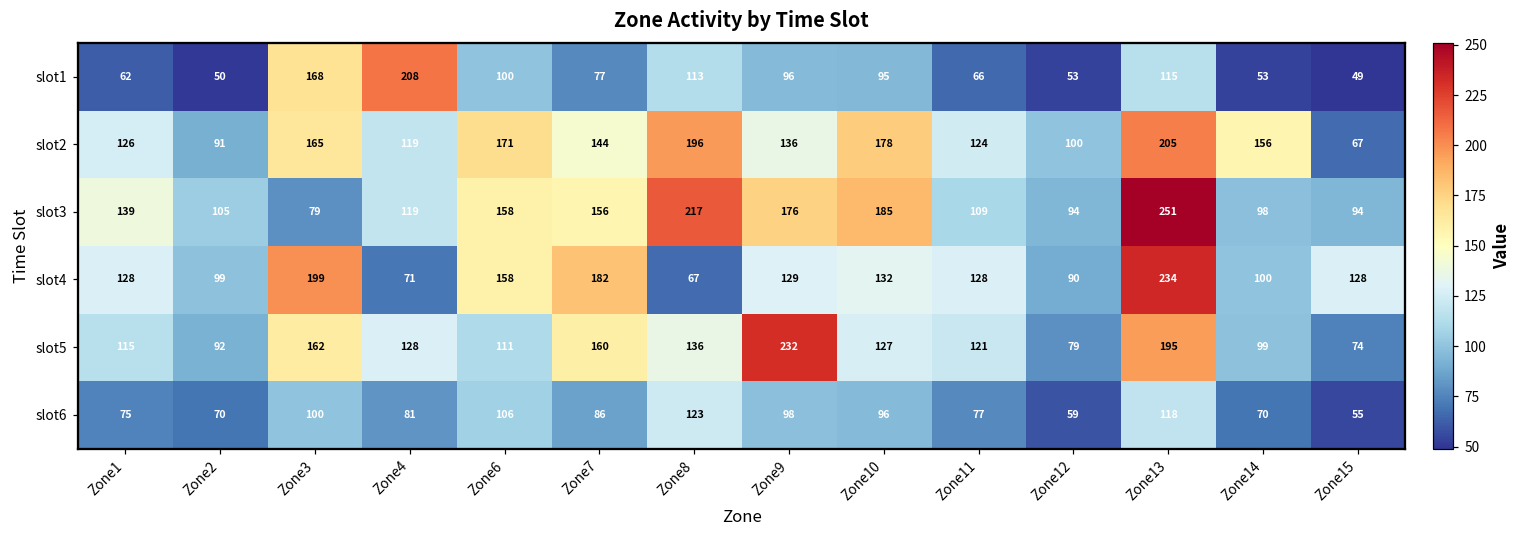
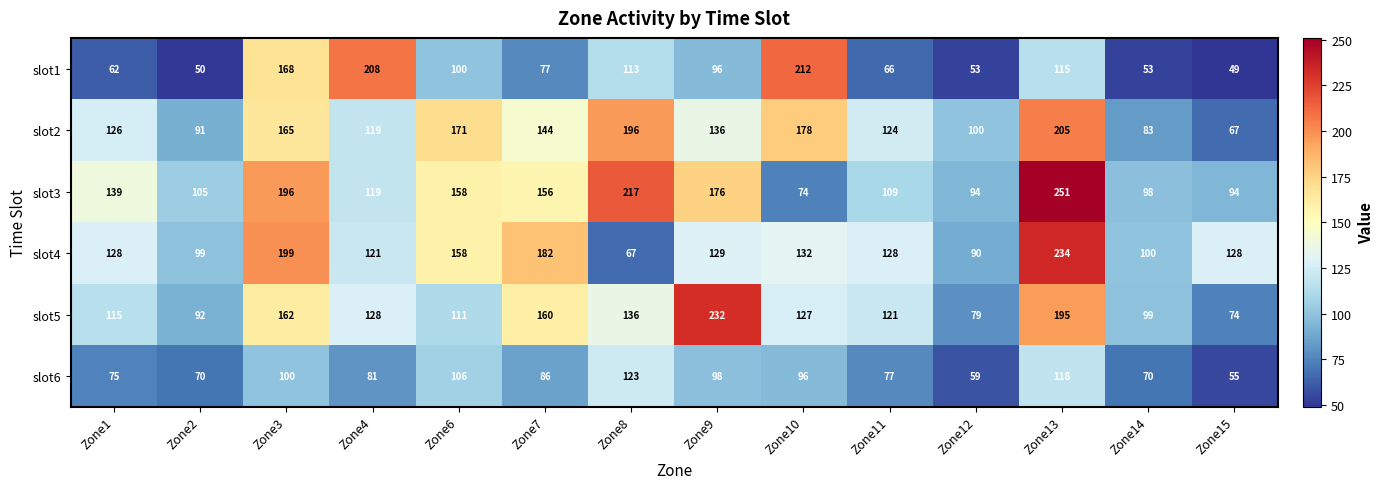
slot1, Zone10: 95 -> 212
slot2, Zone14: 156 -> 83
slot3, Zone3: 79 -> 196
slot3, Zone10: 185 -> 74
slot4, Zone4: 71 -> 121
